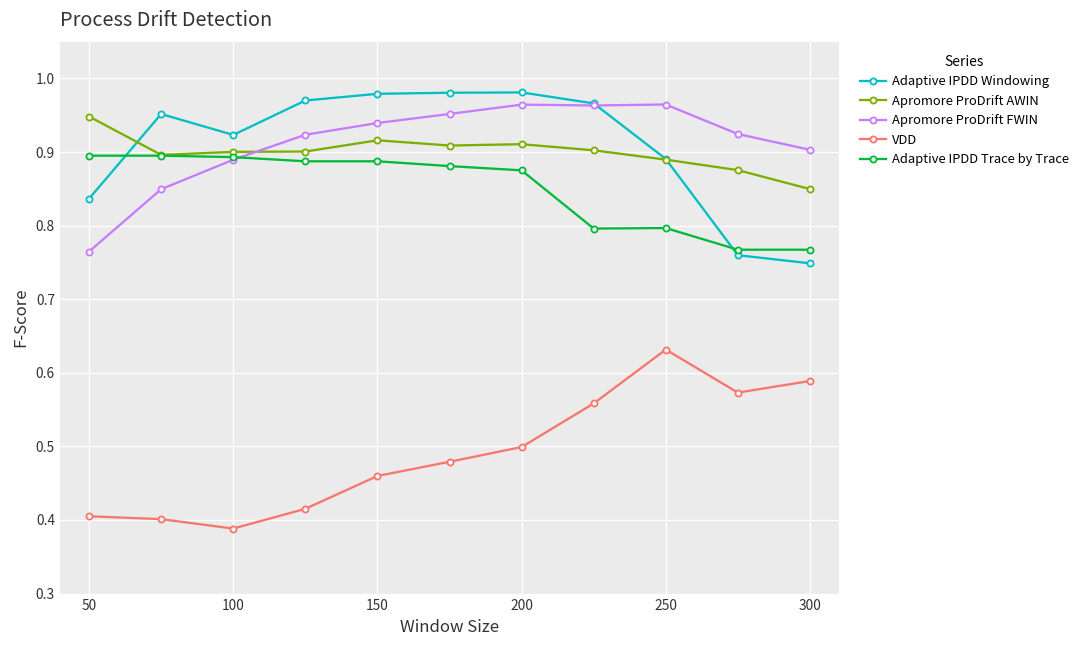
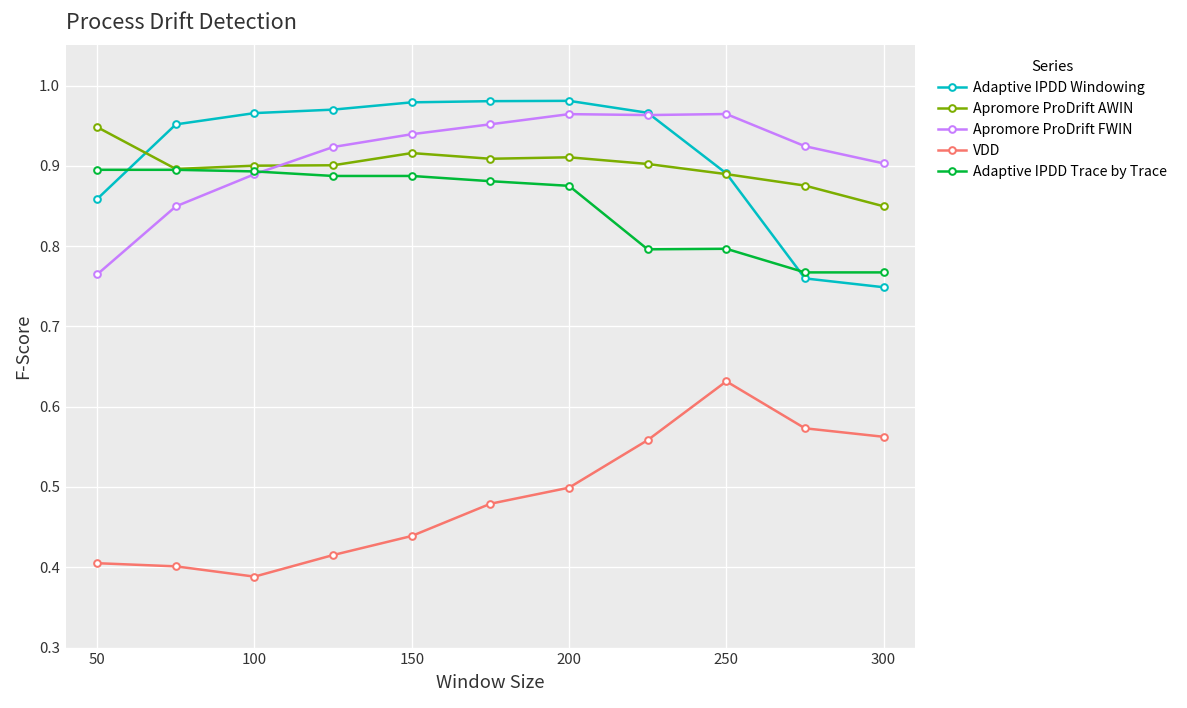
Adaptive IPDD Windowing, 50: 0.84 -> 0.86
Adaptive IPDD Windowing, 100: 0.92 -> 0.97
VDD, 150: 0.46 -> 0.44
VDD, 300: 0.59 -> 0.56
